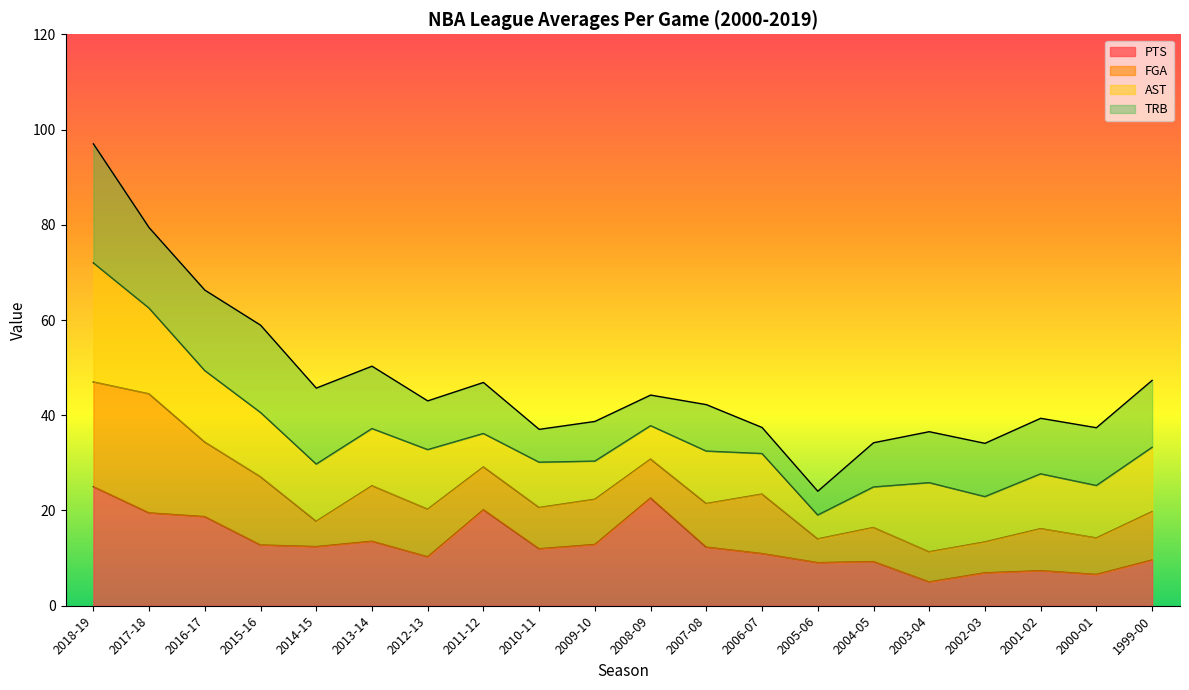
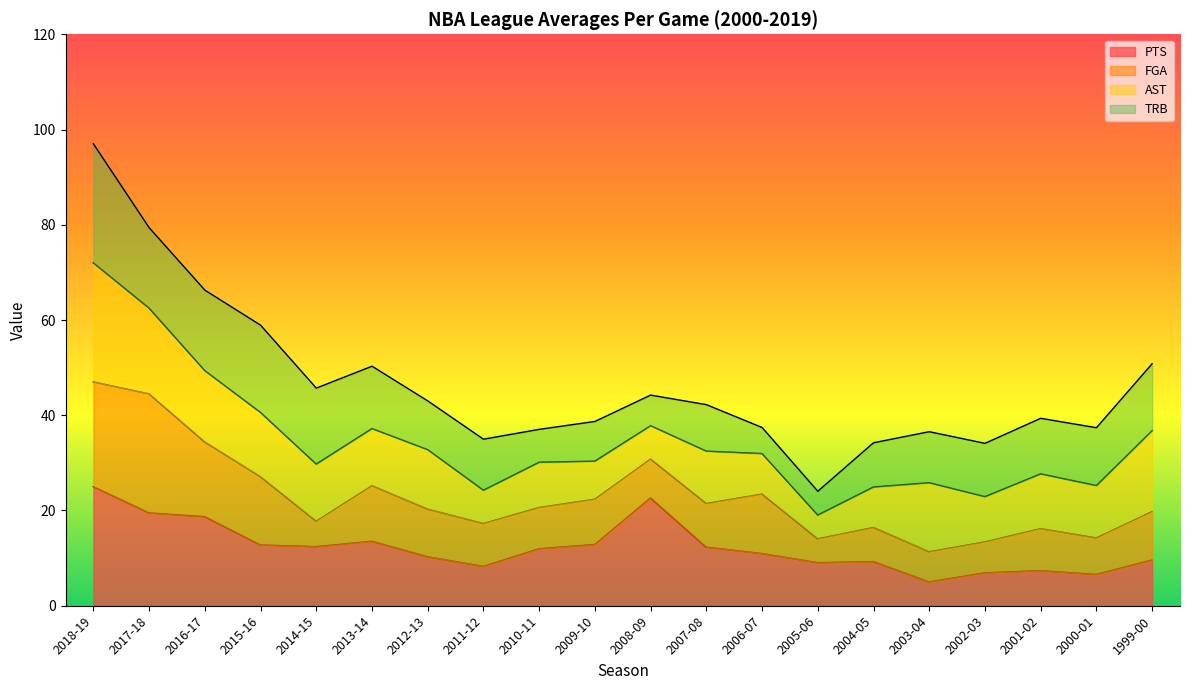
PTS, 2011-12: 20 -> 8
AST, 1999-00: 14 -> 17
